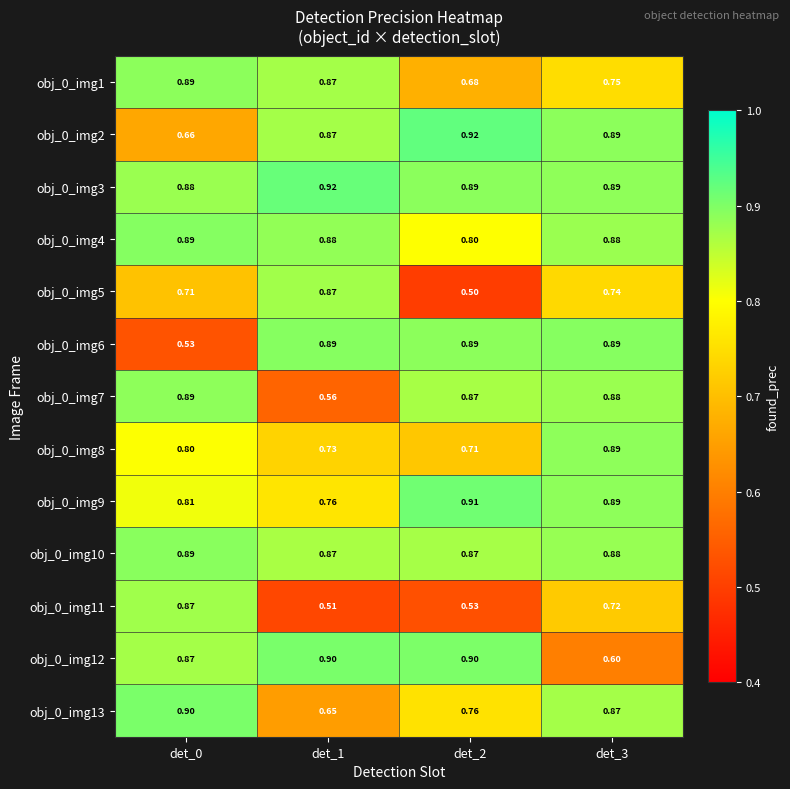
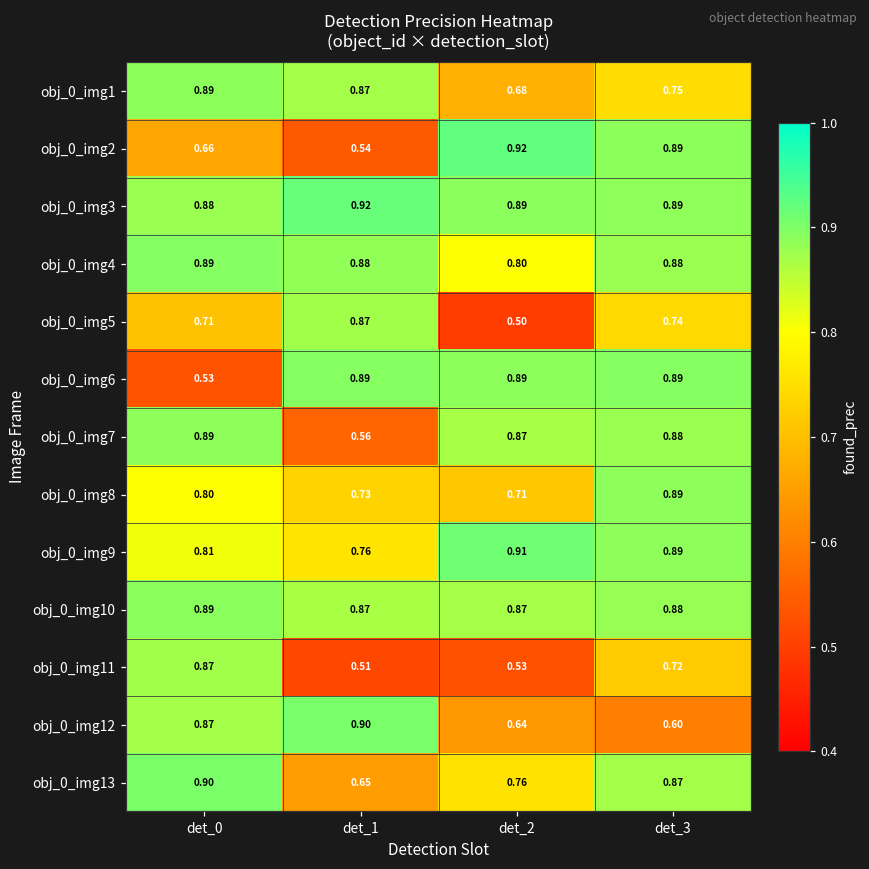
obj_0_img2, det_1: 0.87 -> 0.54
obj_0_img12, det_2: 0.90 -> 0.64
